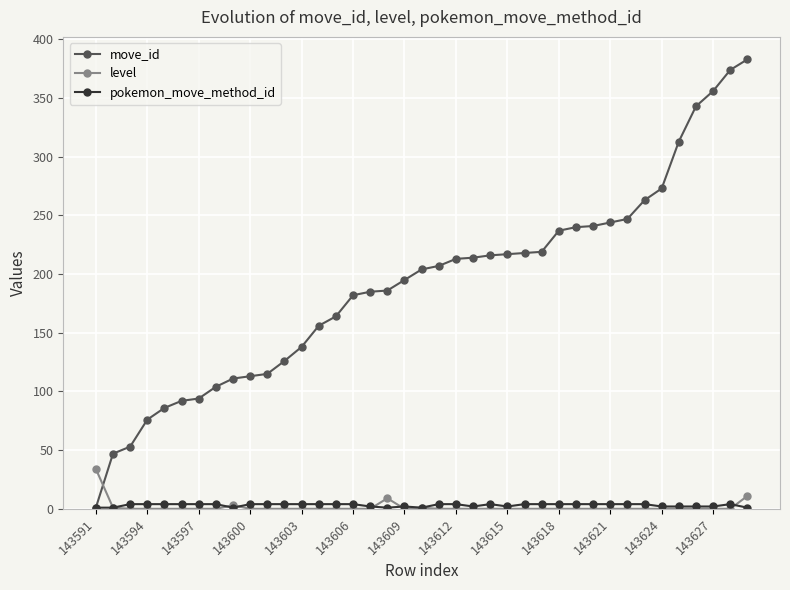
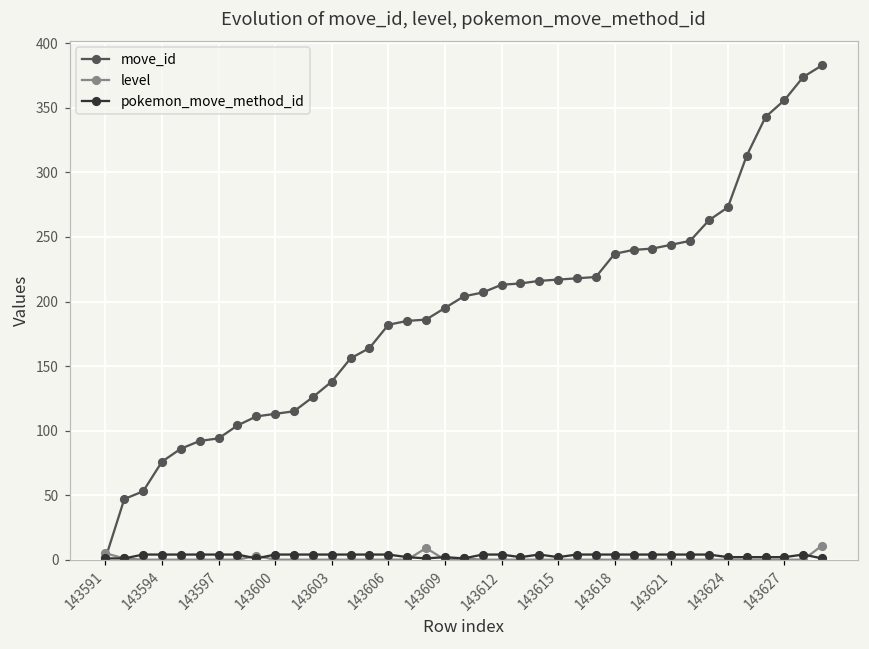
level, 143591: 34 -> 5
